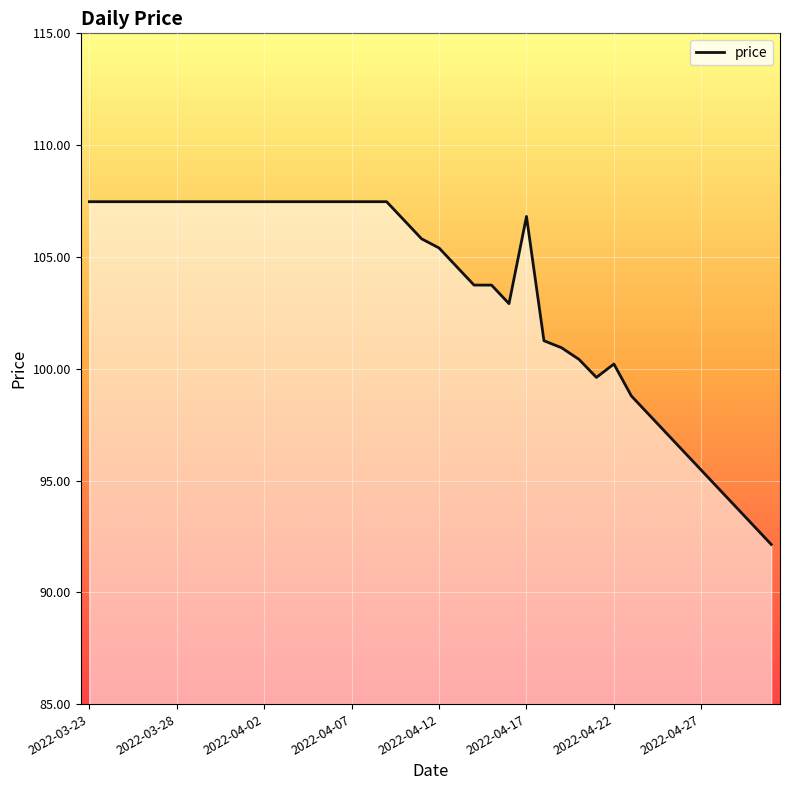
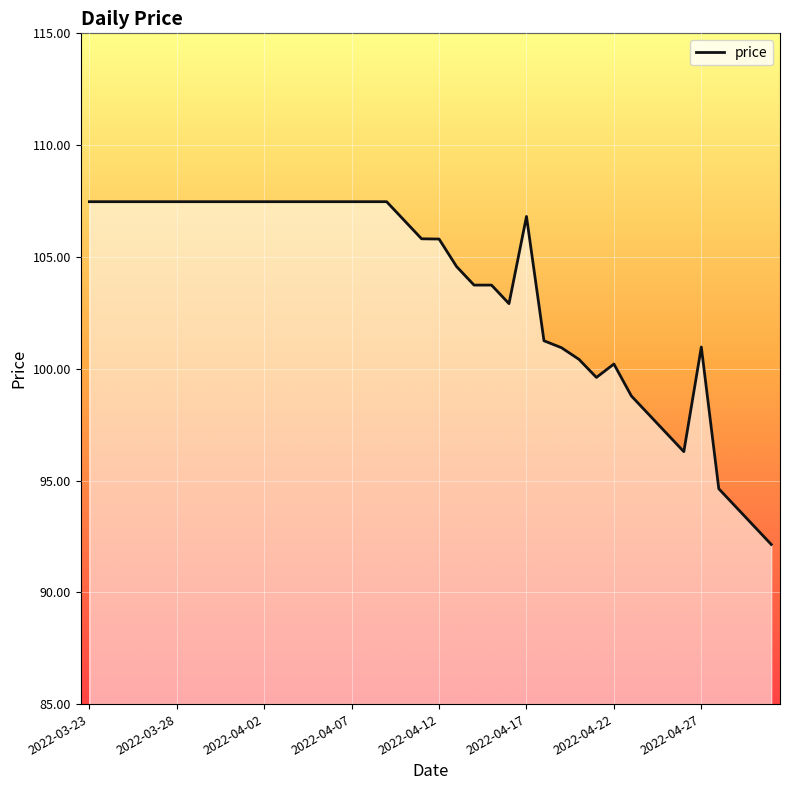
2022-04-12: 105.4 -> 105.8
2022-04-27: 95.5 -> 101.0
